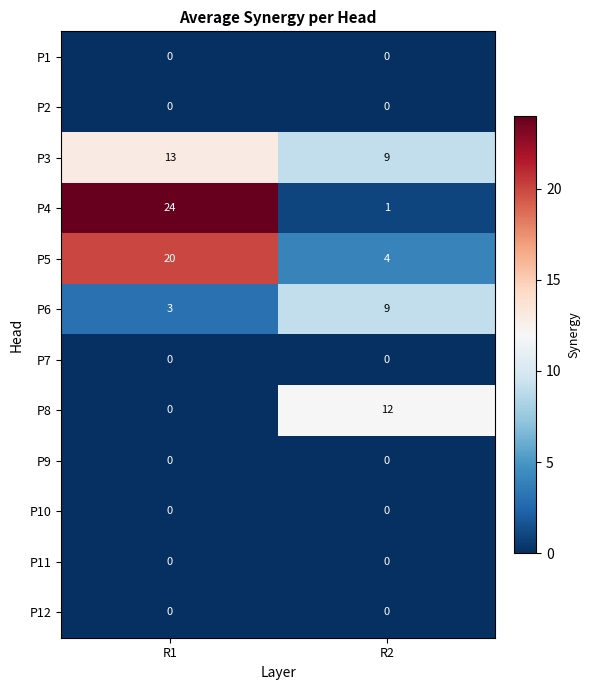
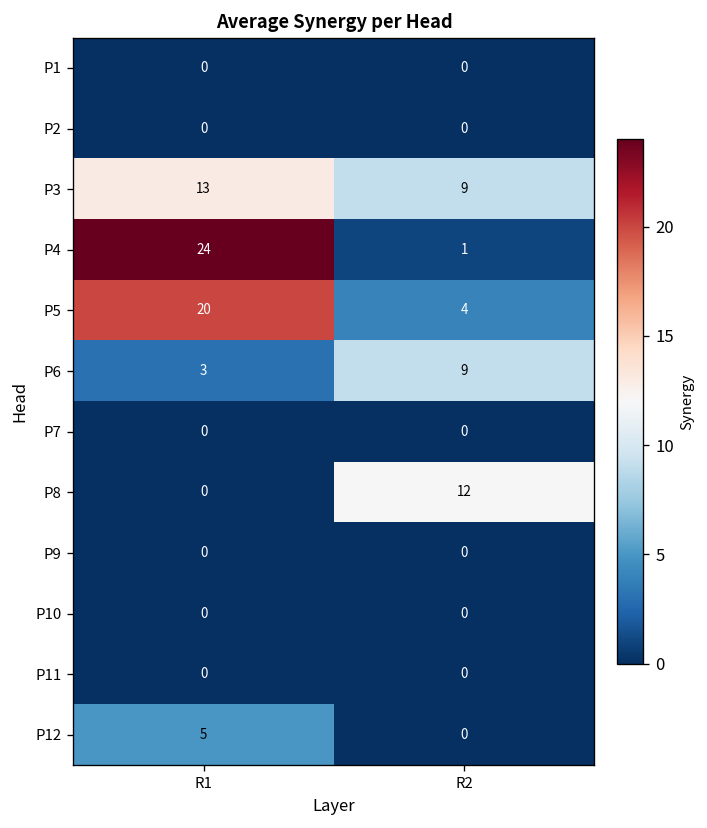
P12, R1: 0 -> 5
